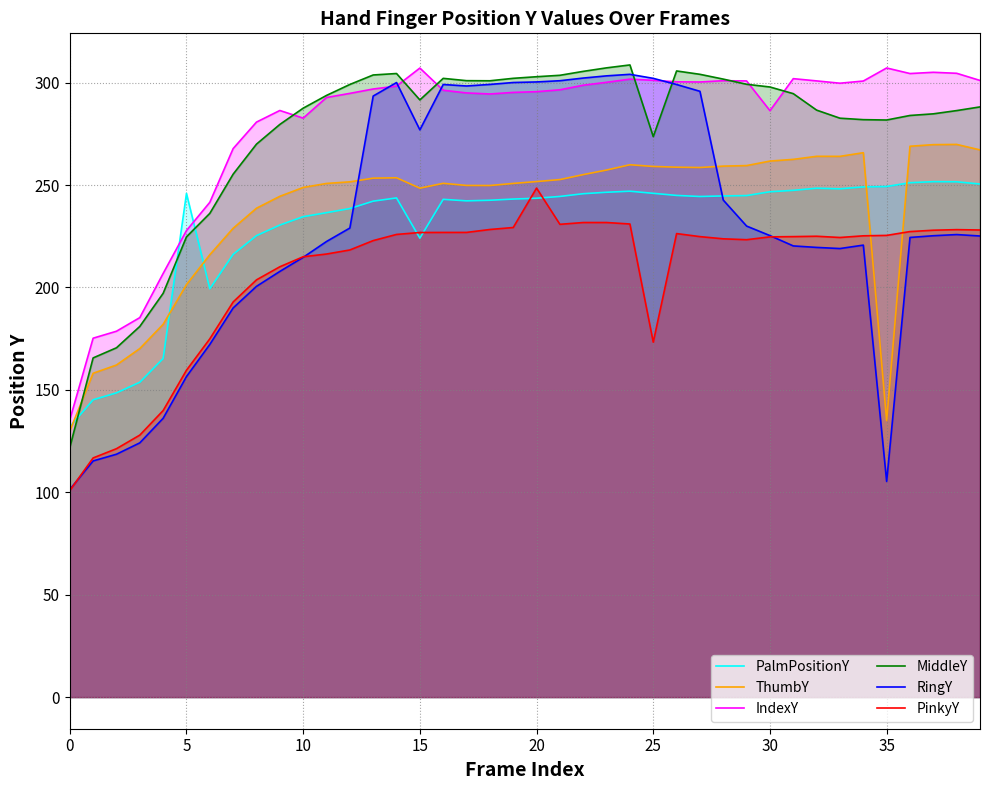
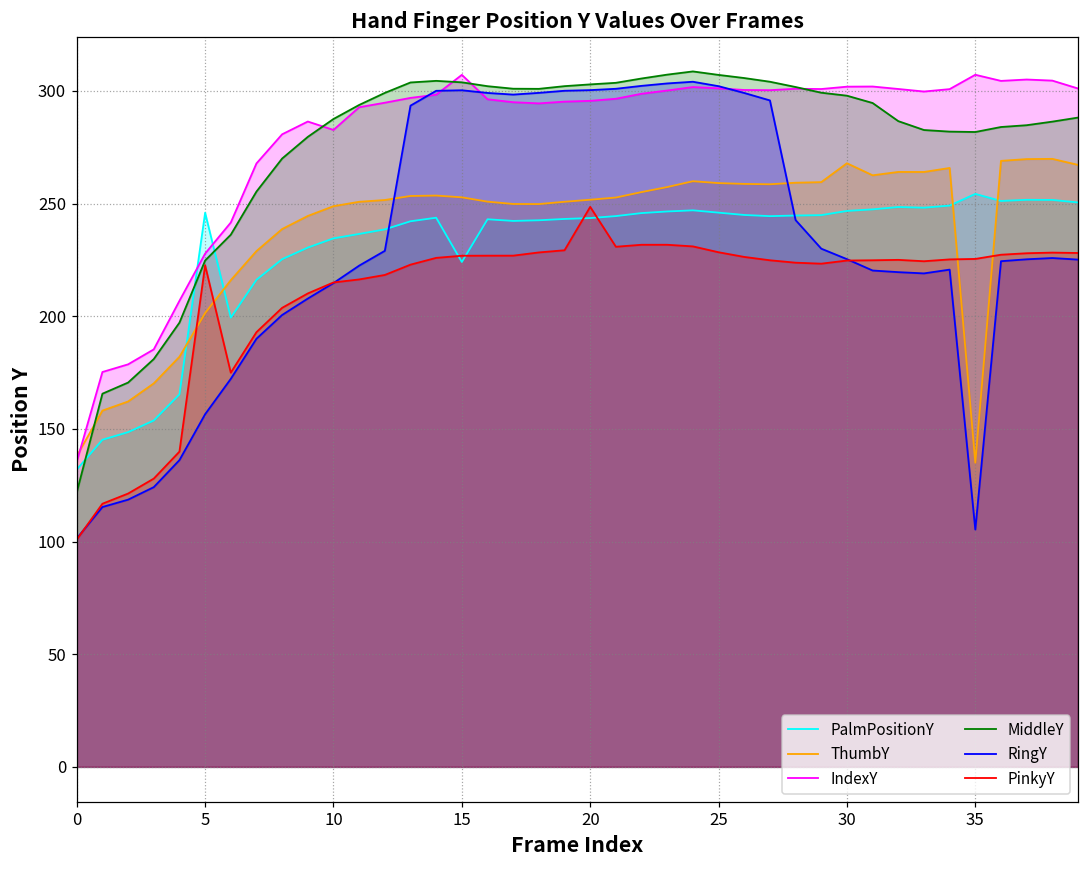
ThumbY, 0: 130 -> 138
PinkyY, 5: 160 -> 223
ThumbY, 15: 248 -> 253
MiddleY, 15: 292 -> 304
RingY, 15: 277 -> 300
MiddleY, 25: 274 -> 307
PinkyY, 25: 173 -> 228
ThumbY, 30: 262 -> 268
IndexY, 30: 286 -> 302
PalmPositionY, 35: 249 -> 254
